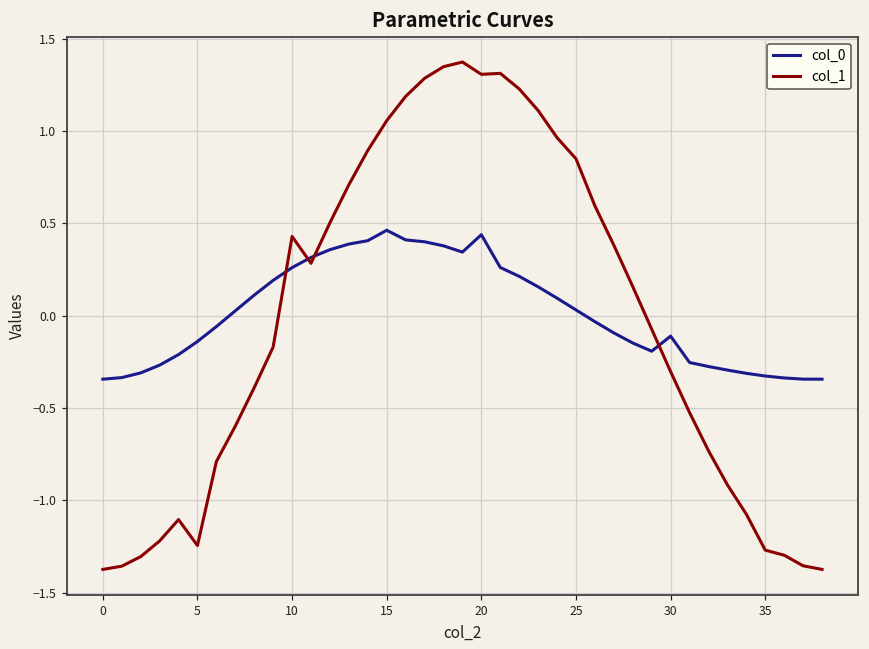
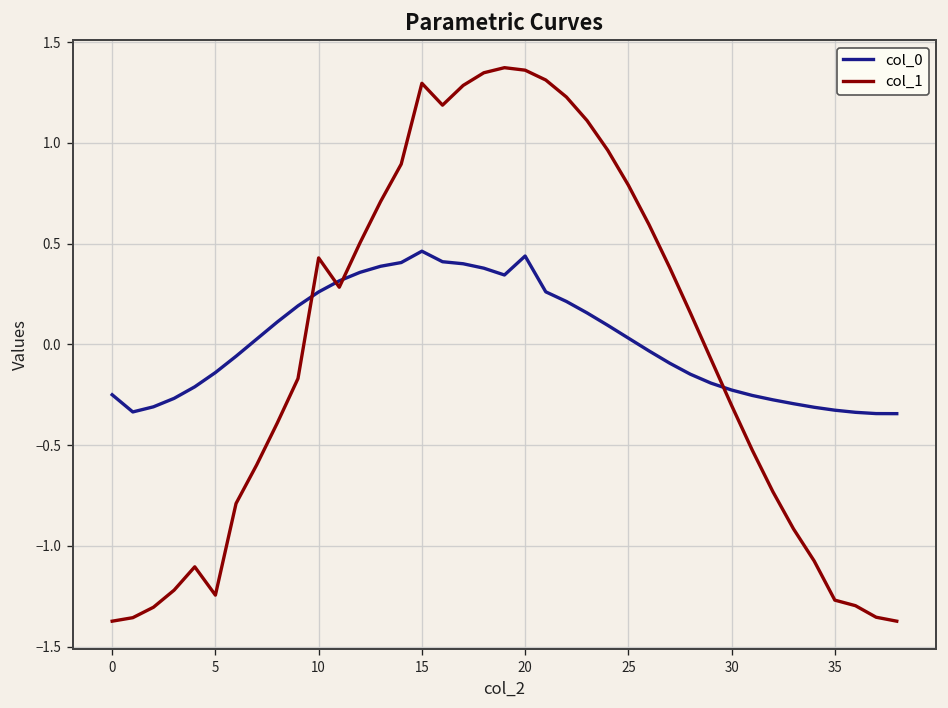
col_0, 0: -0.34 -> -0.25
col_1, 15: 1.06 -> 1.30
col_1, 20: 1.31 -> 1.36
col_1, 25: 0.85 -> 0.79
col_0, 30: -0.11 -> -0.23
